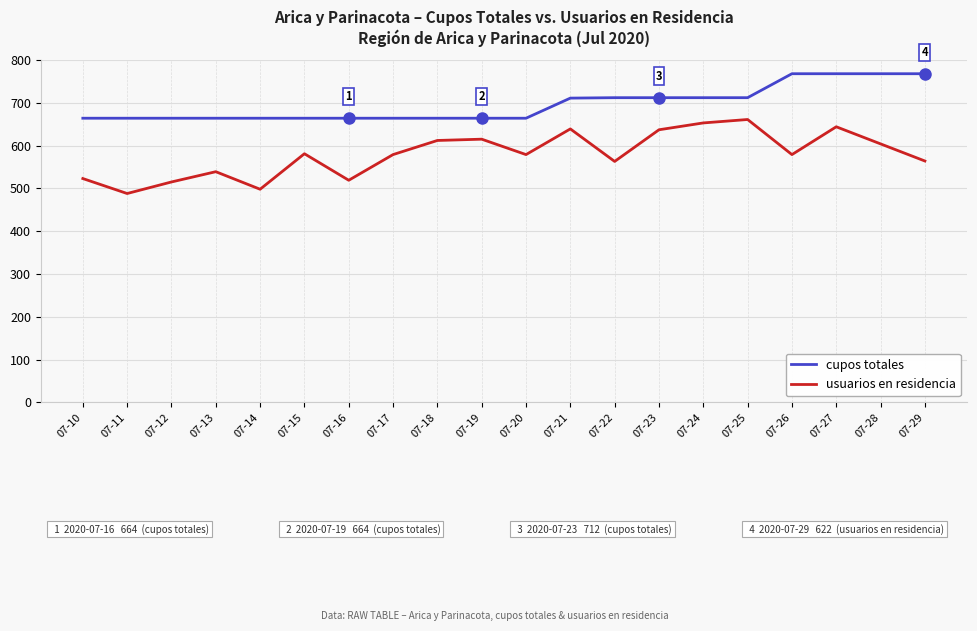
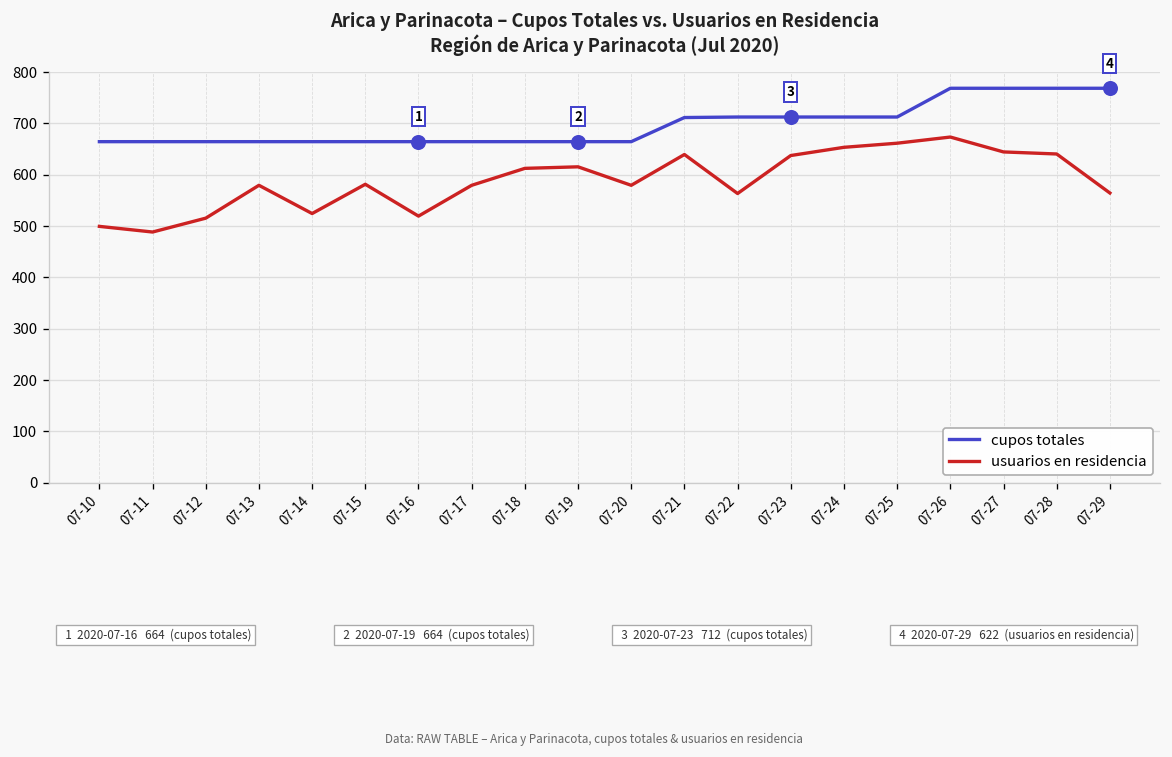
usuarios en residencia, 07-10: 520 -> 500
usuarios en residencia, 07-13: 540 -> 580
usuarios en residencia, 07-14: 500 -> 520
usuarios en residencia, 07-26: 580 -> 670
usuarios en residencia, 07-28: 600 -> 640
